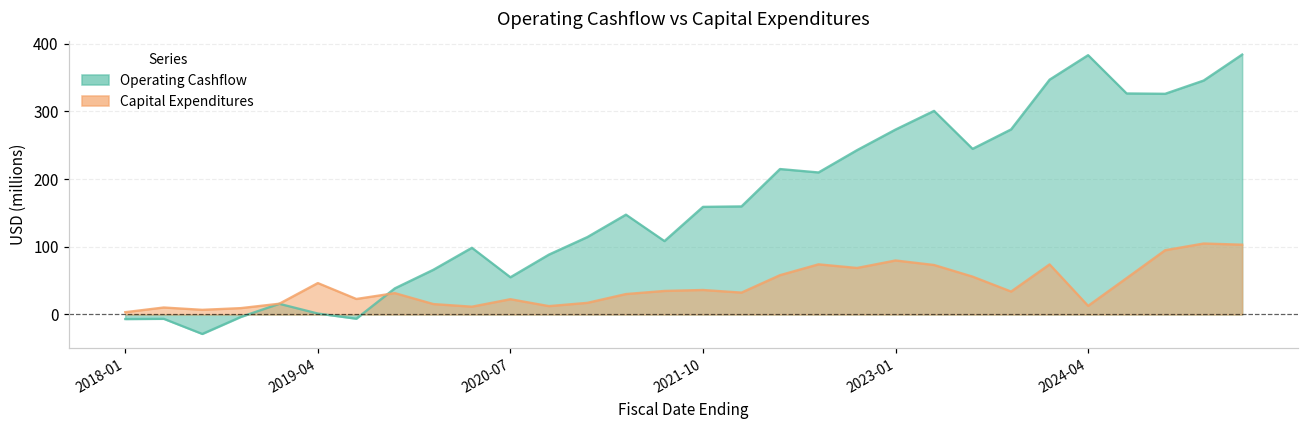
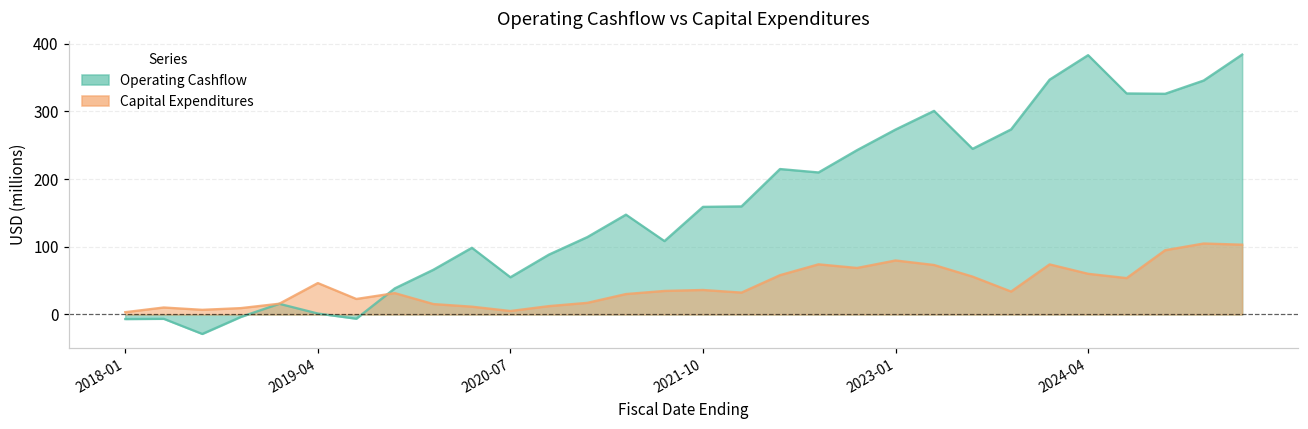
Capital Expenditures, 2020-07: 20 -> 10
Capital Expenditures, 2024-04: 10 -> 60
